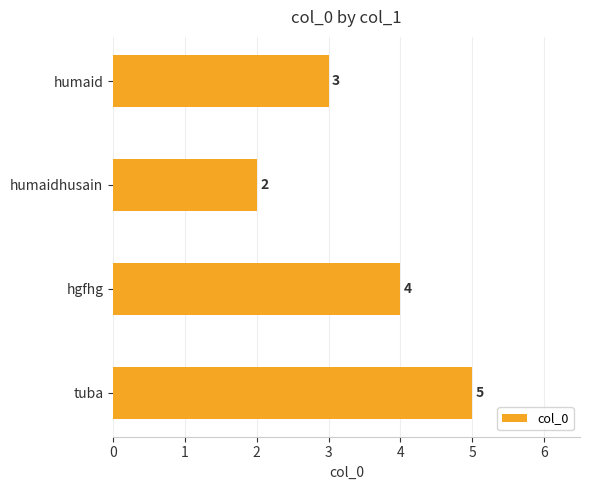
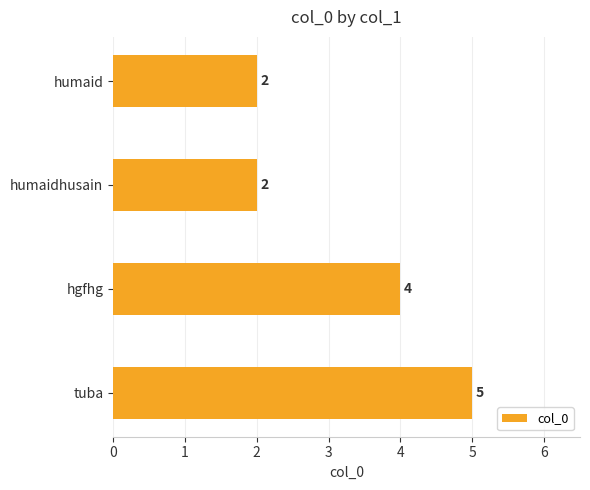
humaid: 3 -> 2
